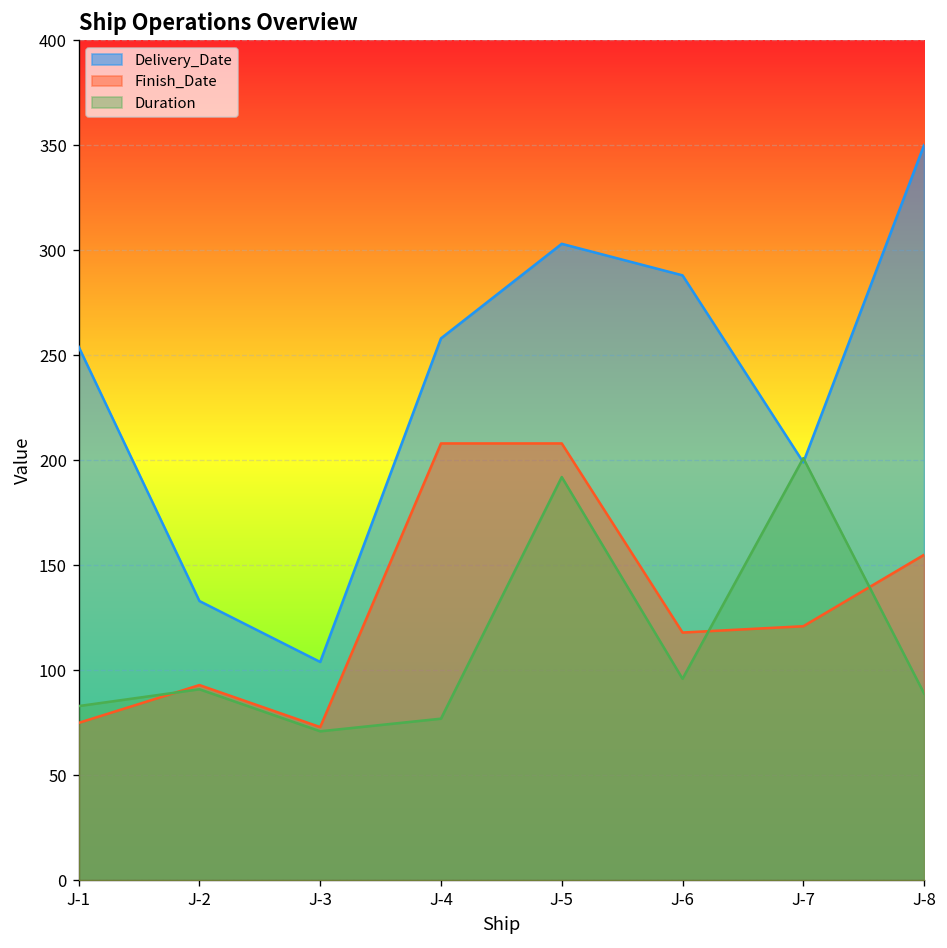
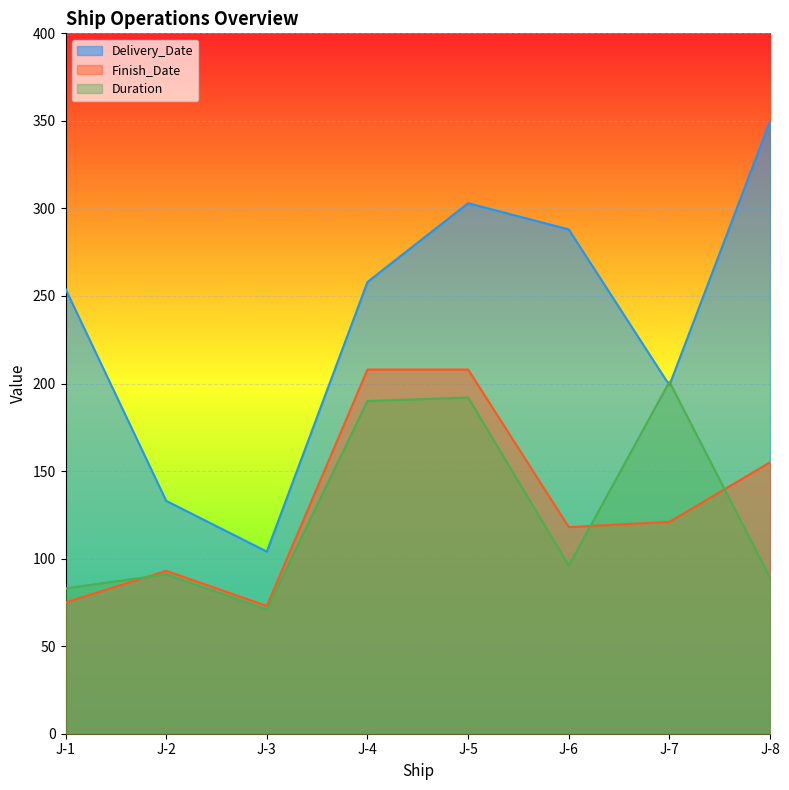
Duration, J-4: 77 -> 190
